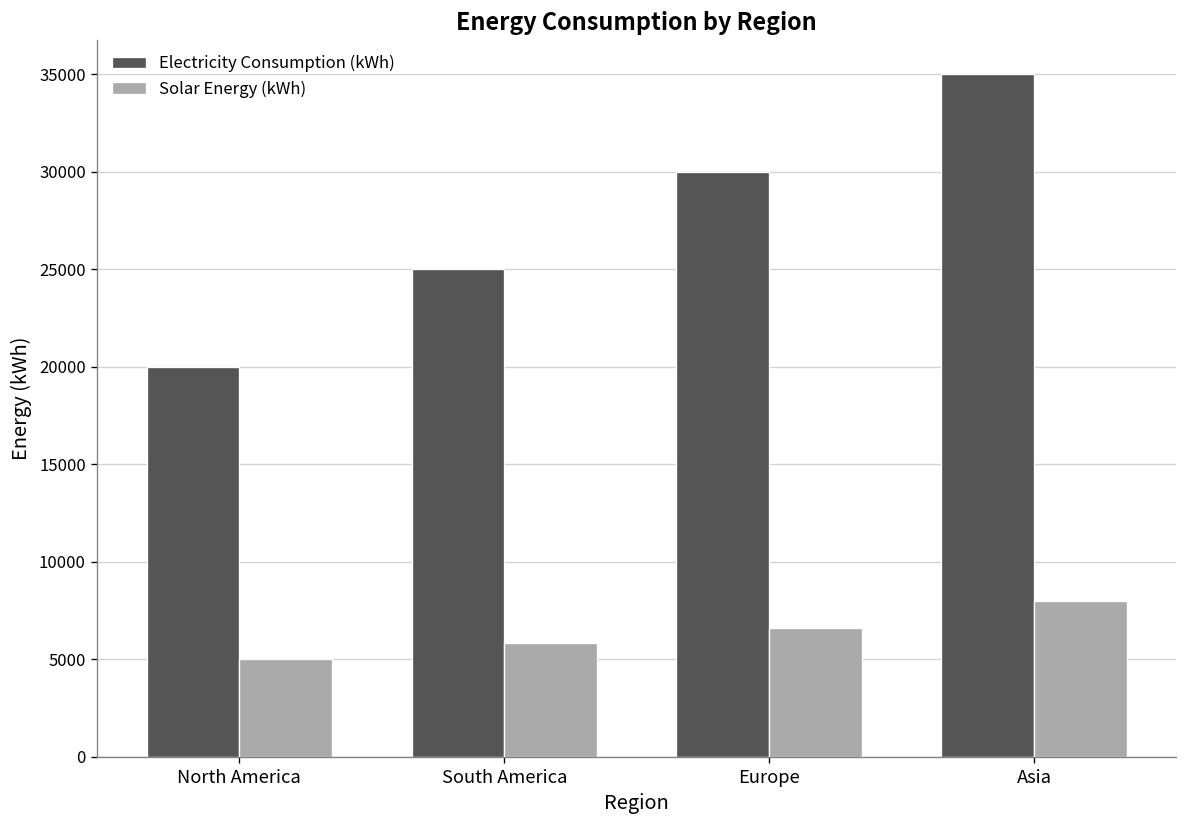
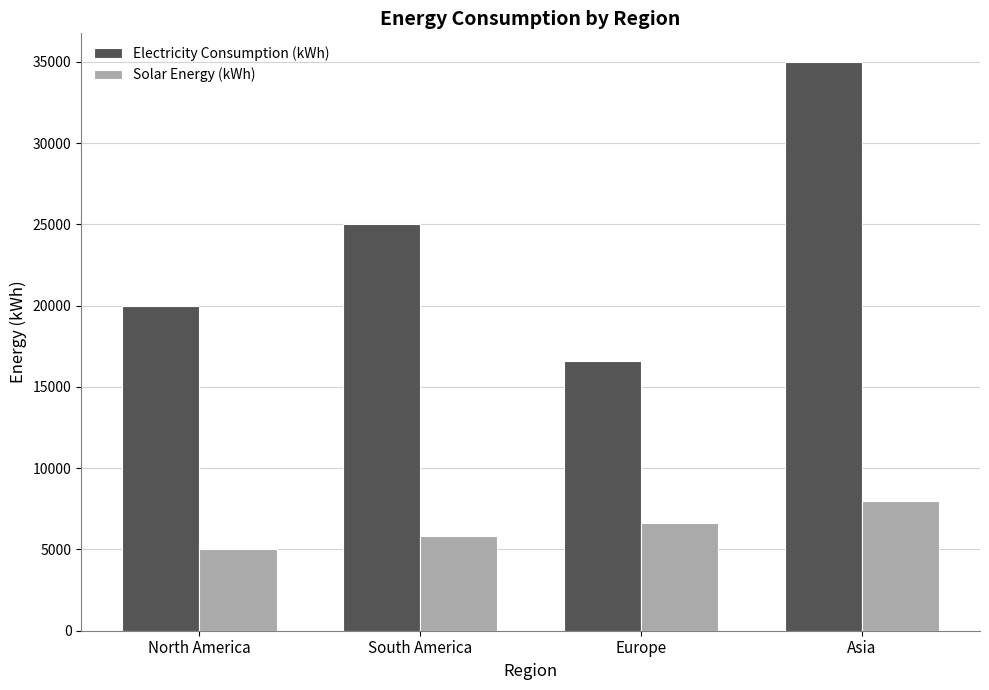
Electricity Consumption (kWh), Europe: 30000 -> 16600
